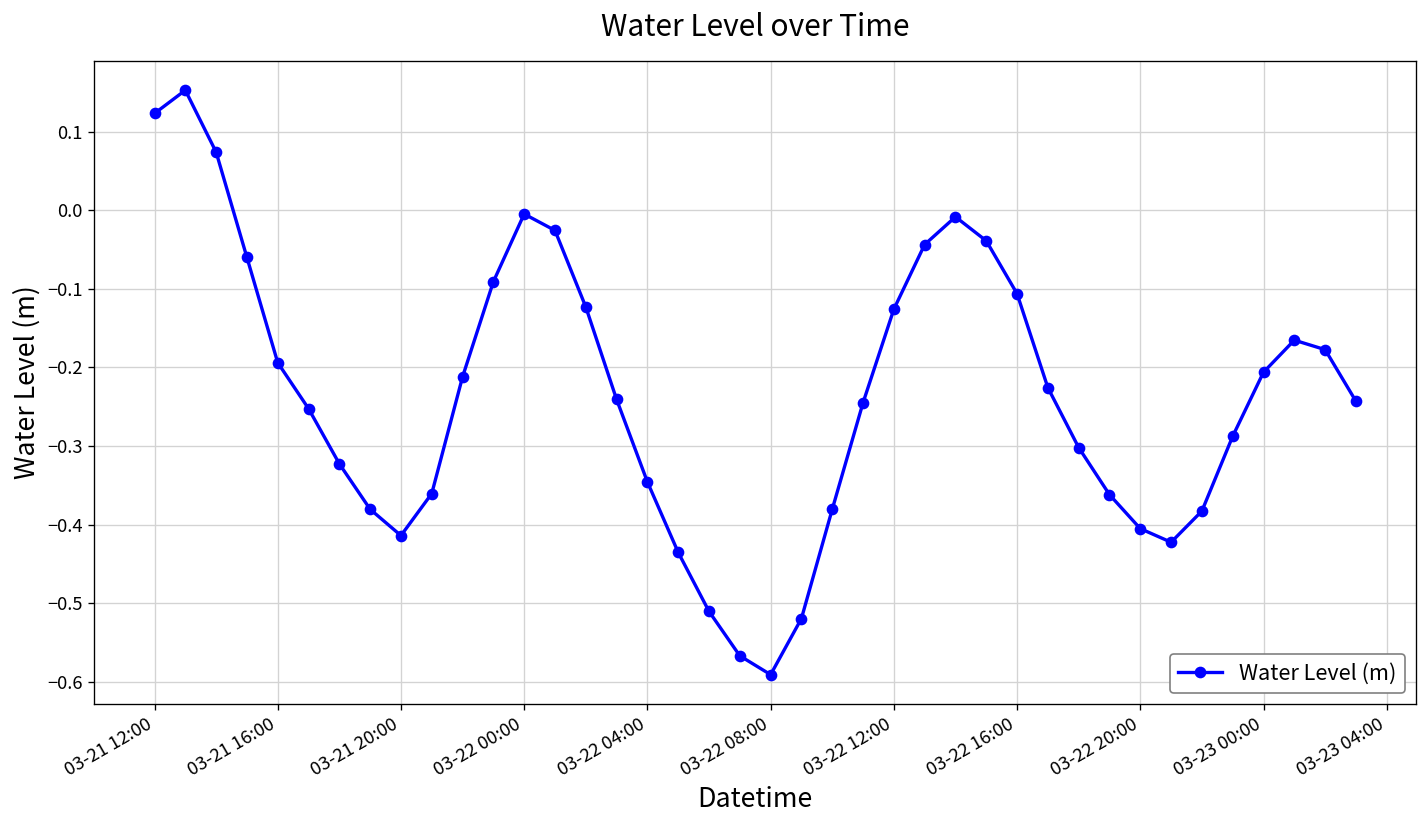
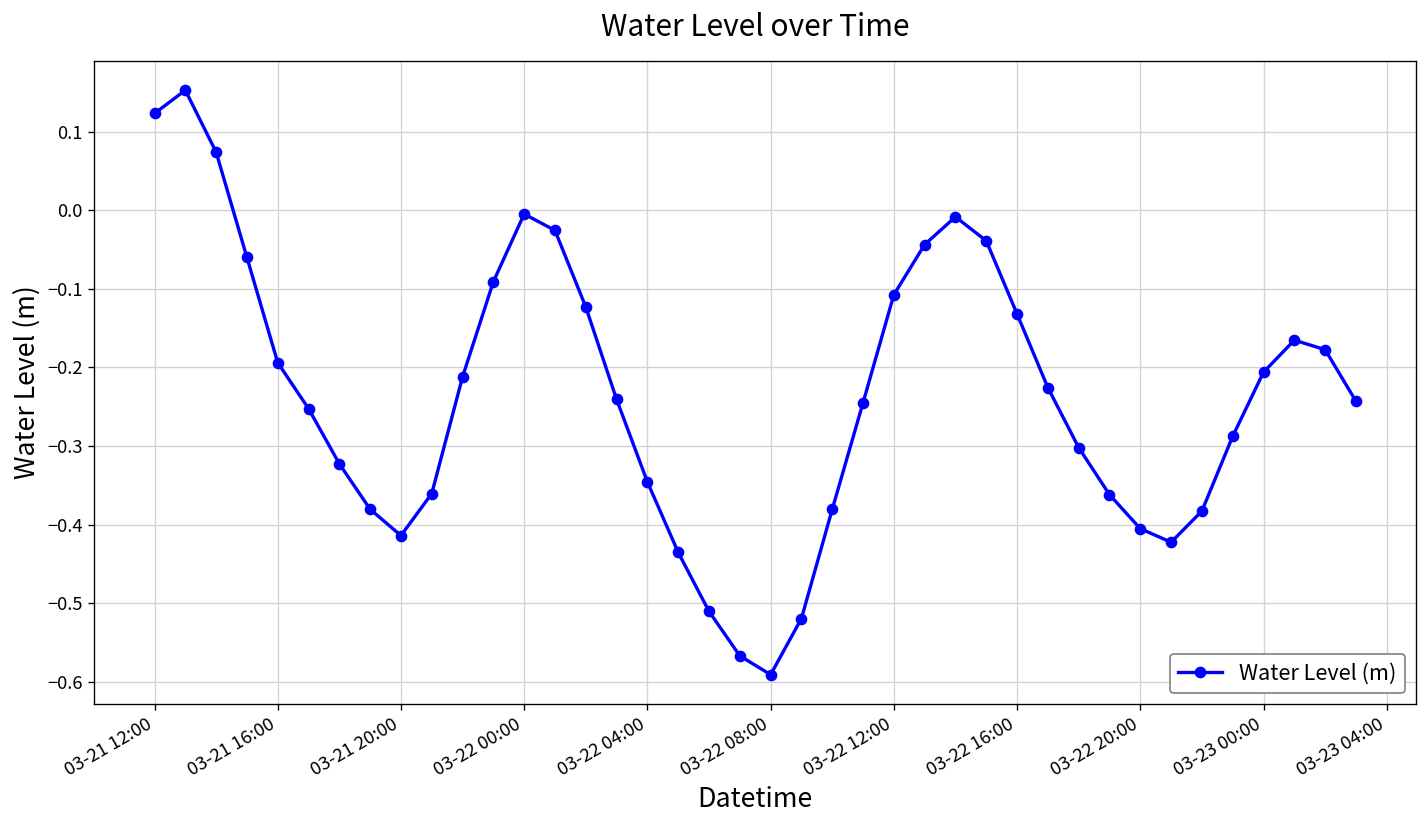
03-22 12:00: -0.13 -> -0.11
03-22 16:00: -0.11 -> -0.13
